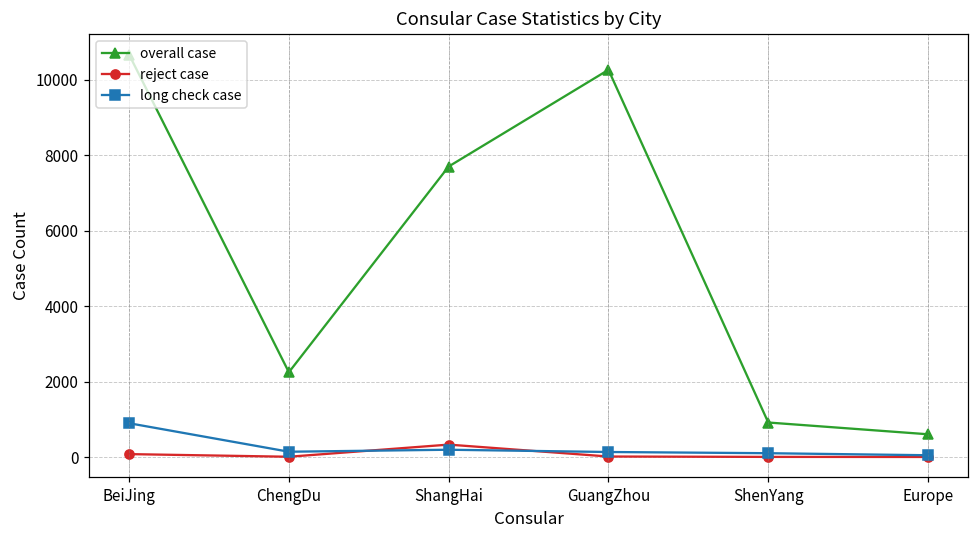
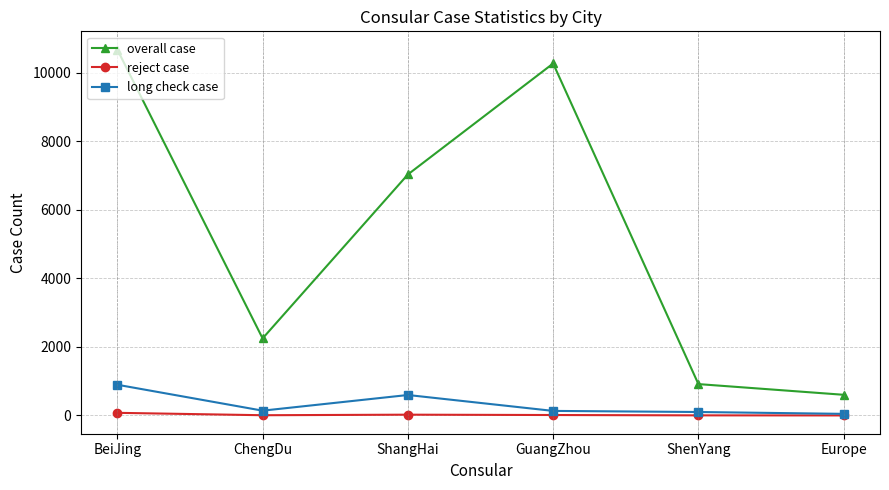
overall case, ShangHai: 7700 -> 7000
reject case, ShangHai: 300 -> 0
long check case, ShangHai: 200 -> 600
